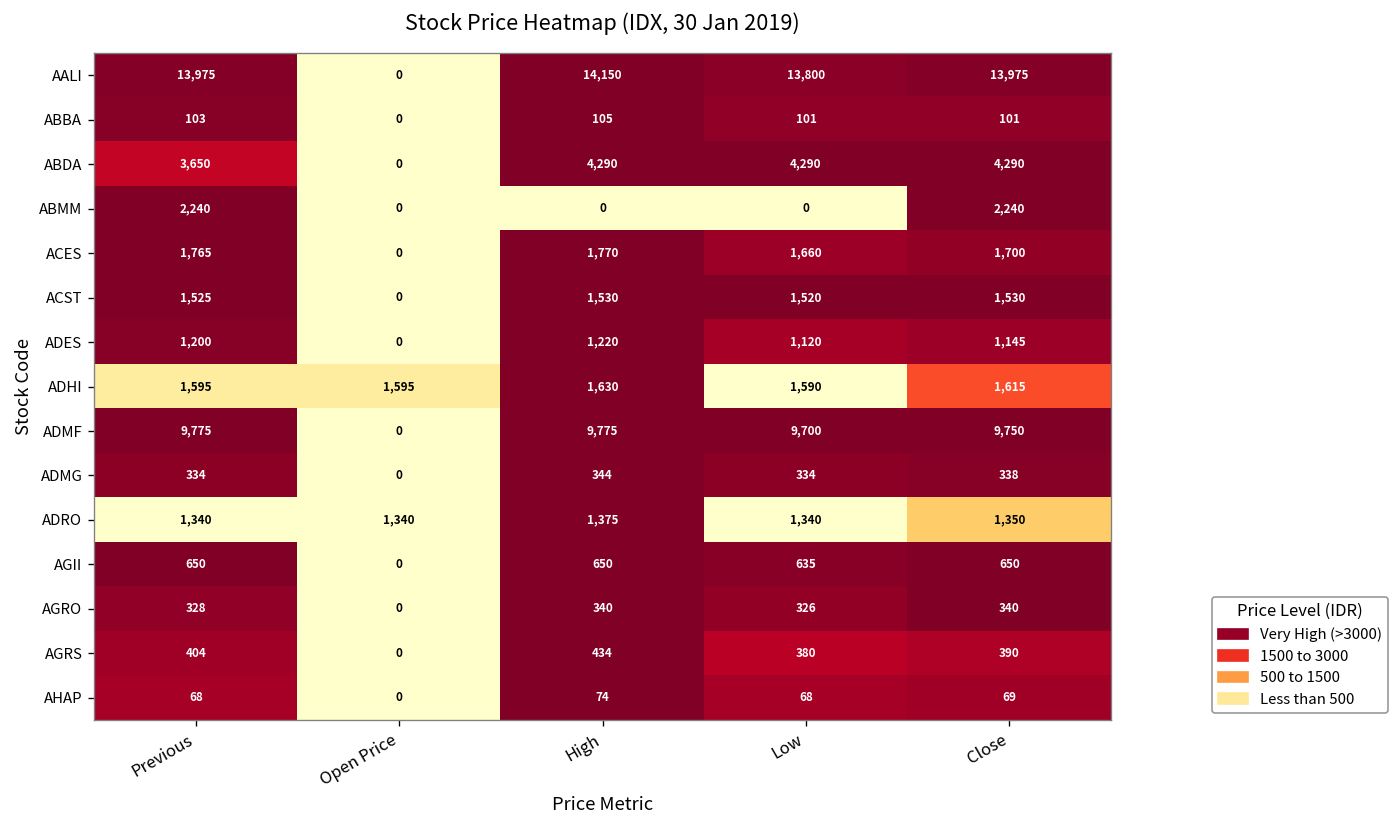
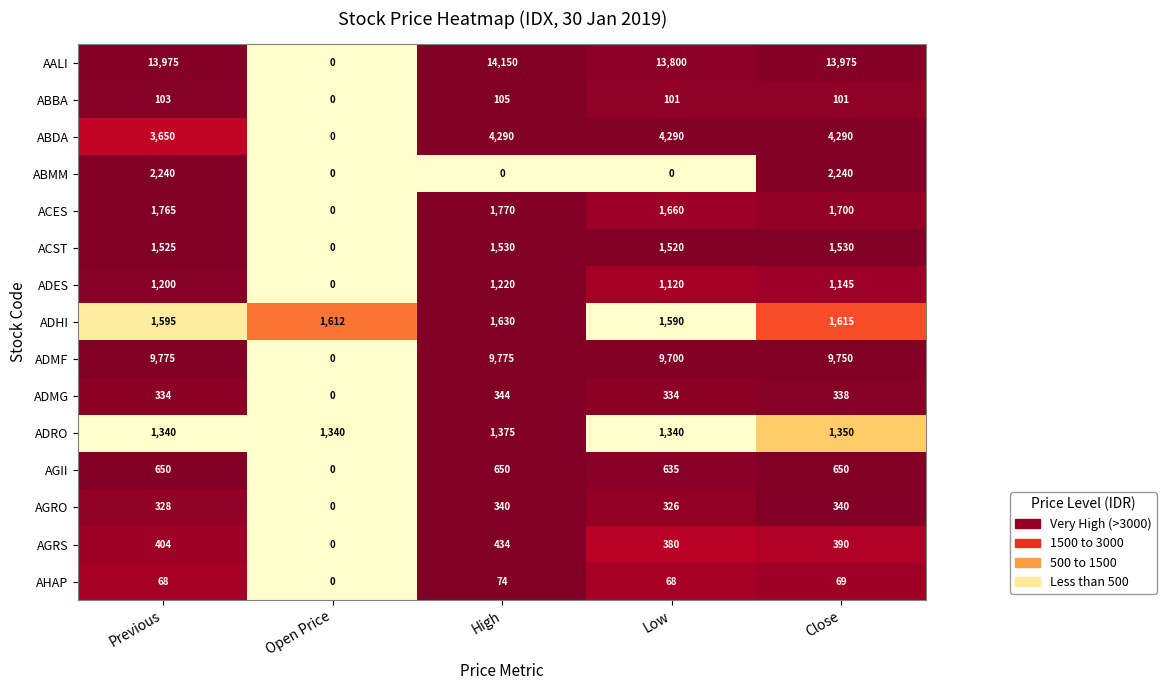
ADHI, Open Price: 1,595 -> 1,612
